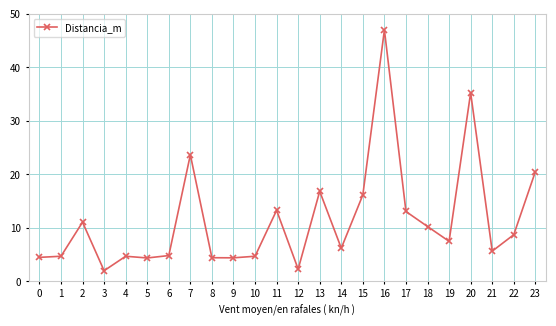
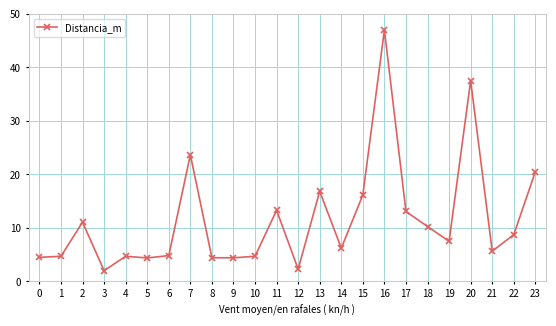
20: 35 -> 38
